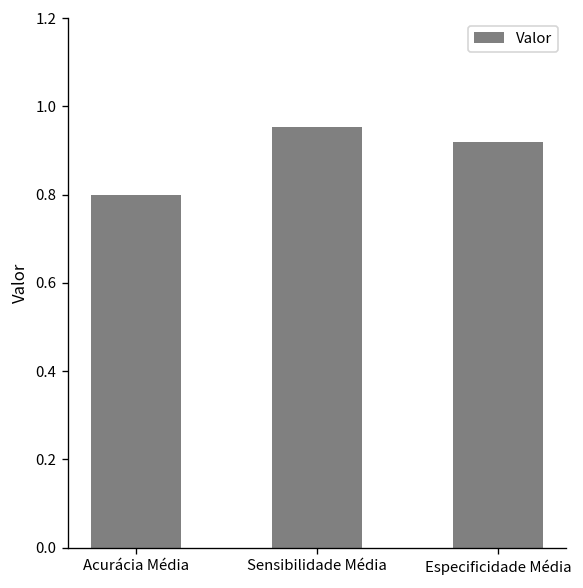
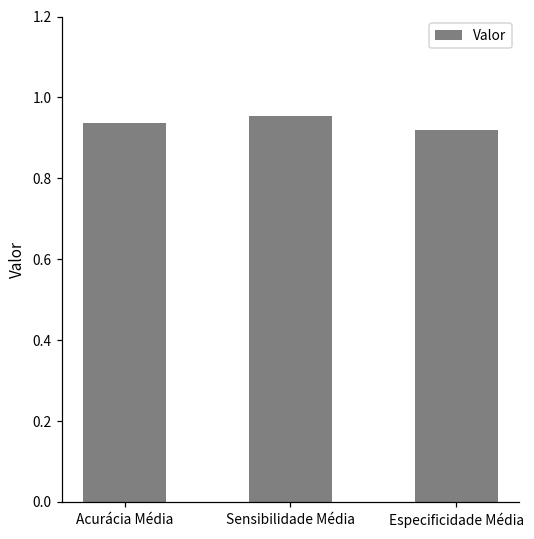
Acurácia Média: 0.80 -> 0.94
